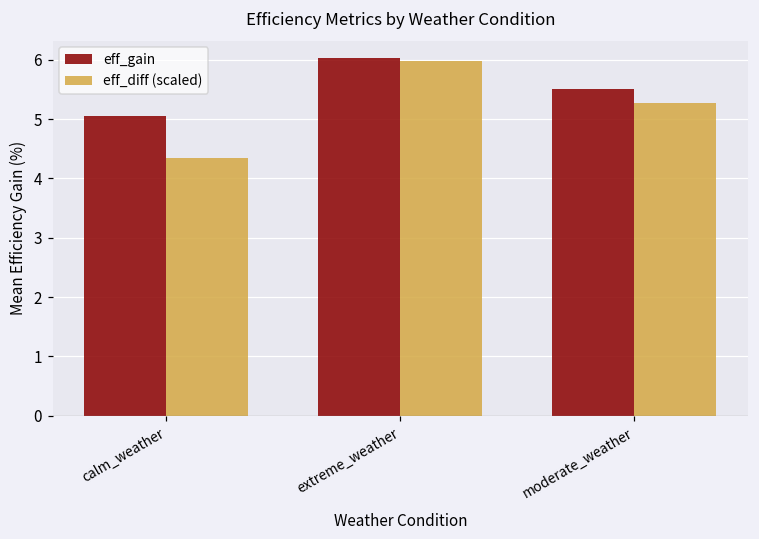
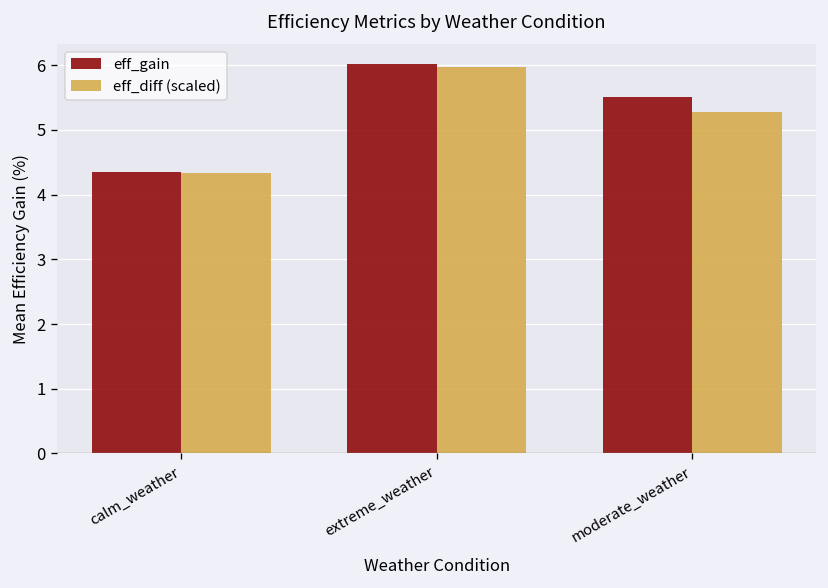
eff_gain, calm_weather: 5.1 -> 4.3
